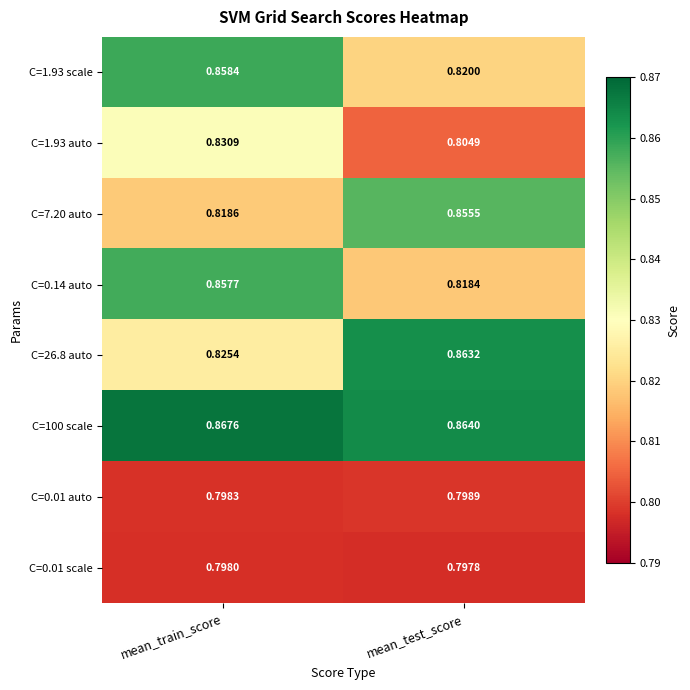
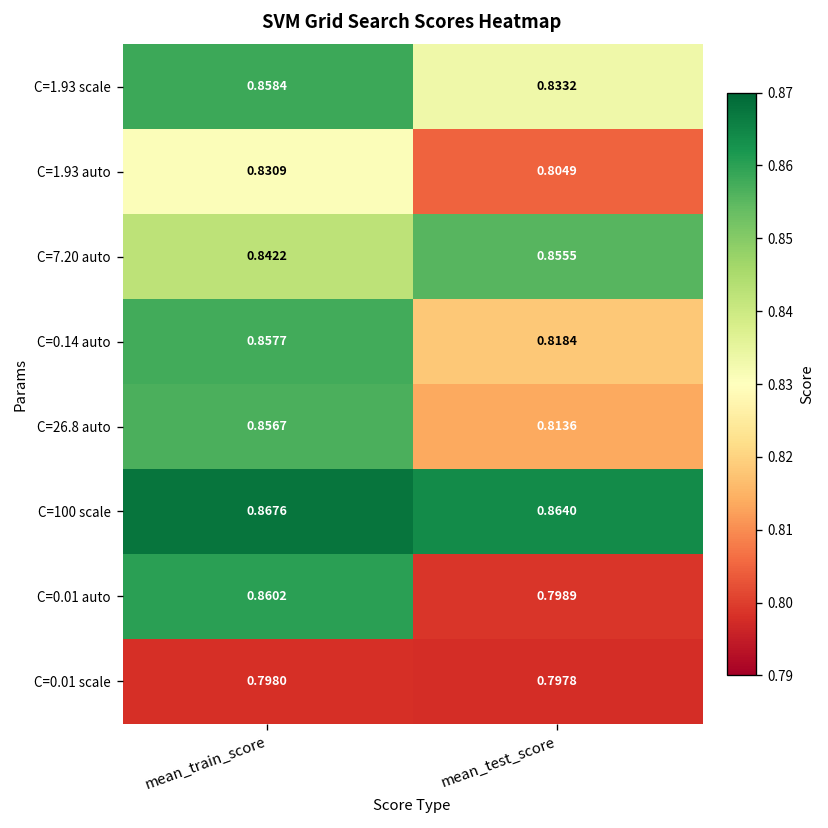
C=1.93 scale, mean_test_score: 0.8200 -> 0.8332
C=7.20 auto, mean_train_score: 0.8186 -> 0.8422
C=26.8 auto, mean_train_score: 0.8254 -> 0.8567
C=26.8 auto, mean_test_score: 0.8632 -> 0.8136
C=0.01 auto, mean_train_score: 0.7983 -> 0.8602
